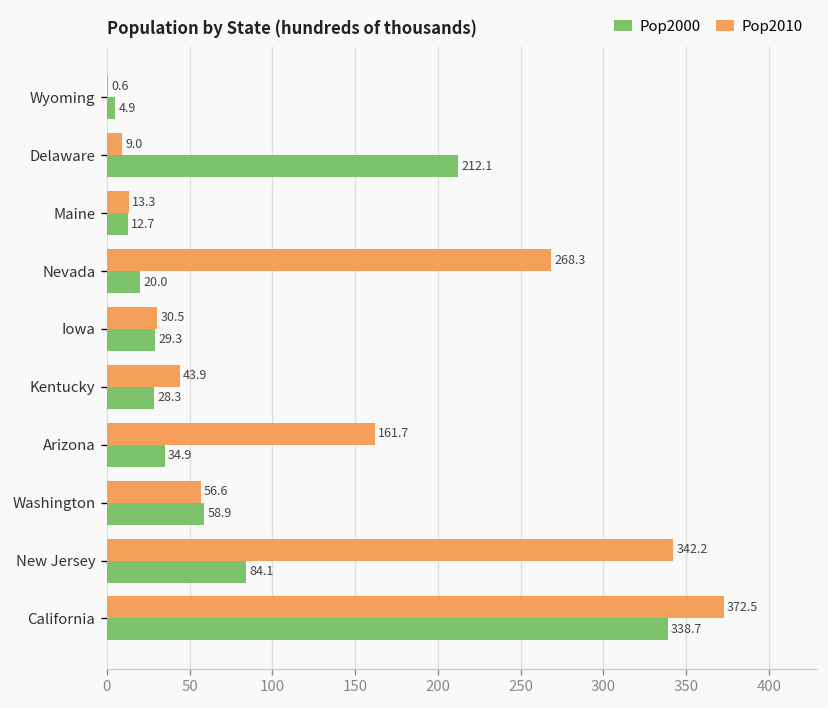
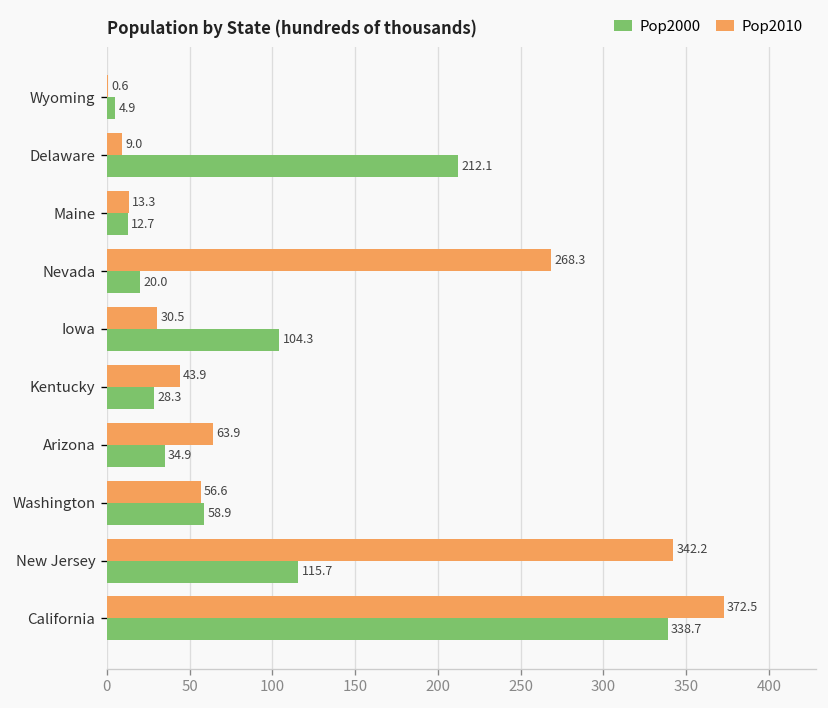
Pop2000, Iowa: 29.3 -> 104.3
Pop2010, Arizona: 161.7 -> 63.9
Pop2000, New Jersey: 84.1 -> 115.7
